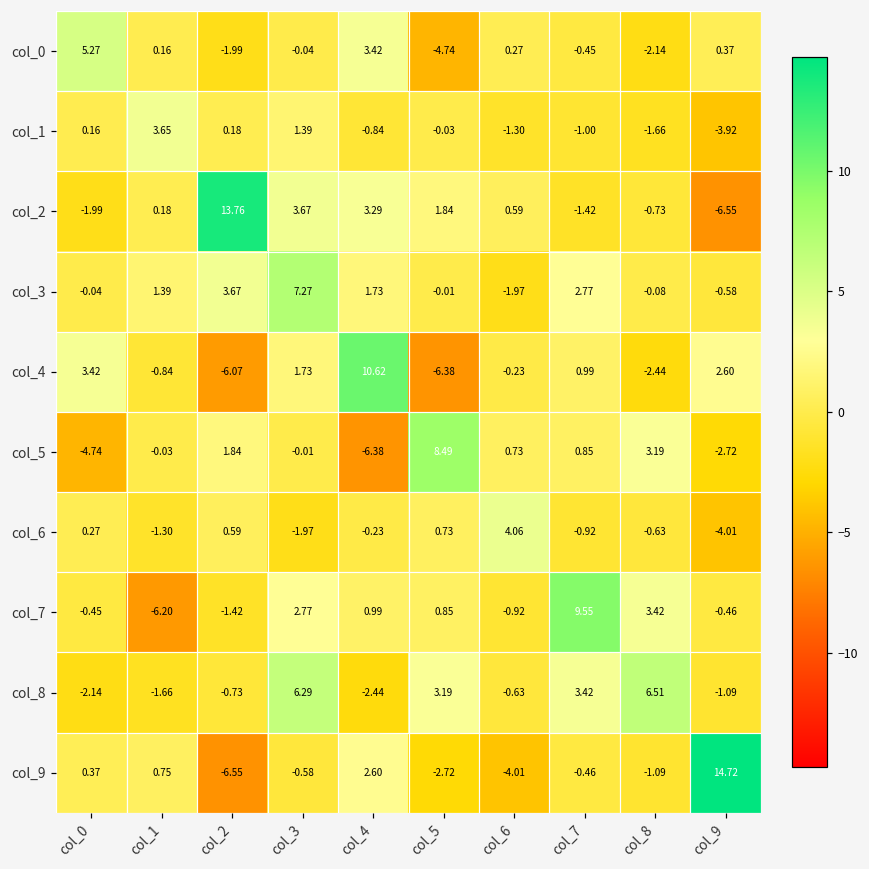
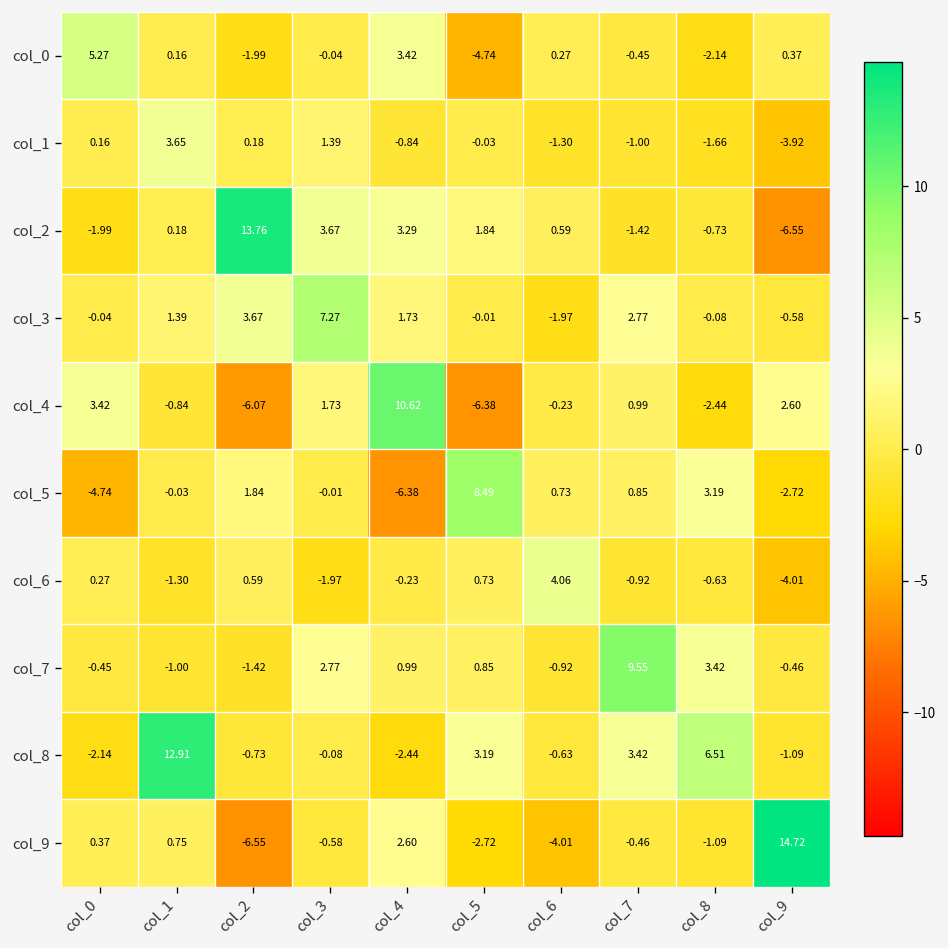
col_7, col_1: -6.20 -> -1.00
col_8, col_1: -1.66 -> 12.91
col_8, col_3: 6.29 -> -0.08
